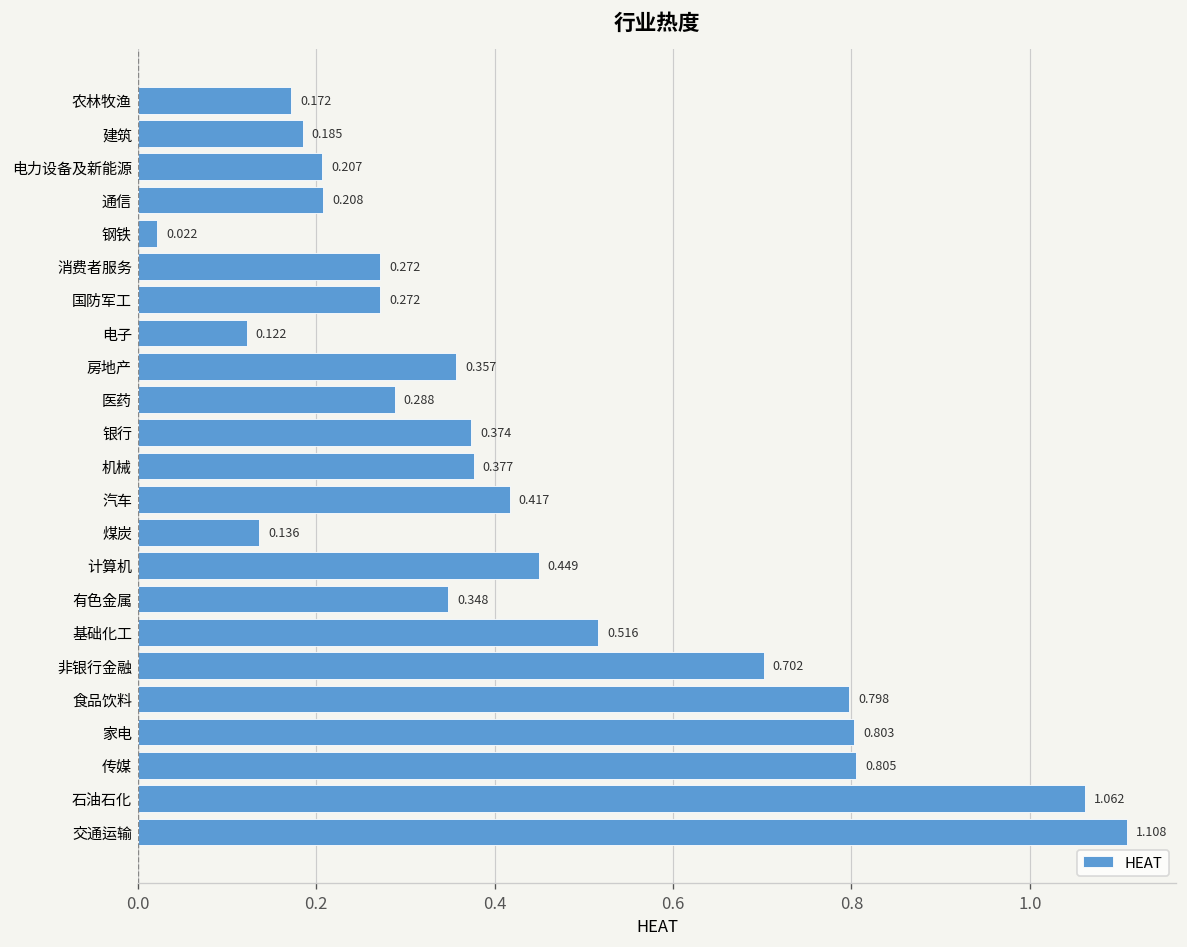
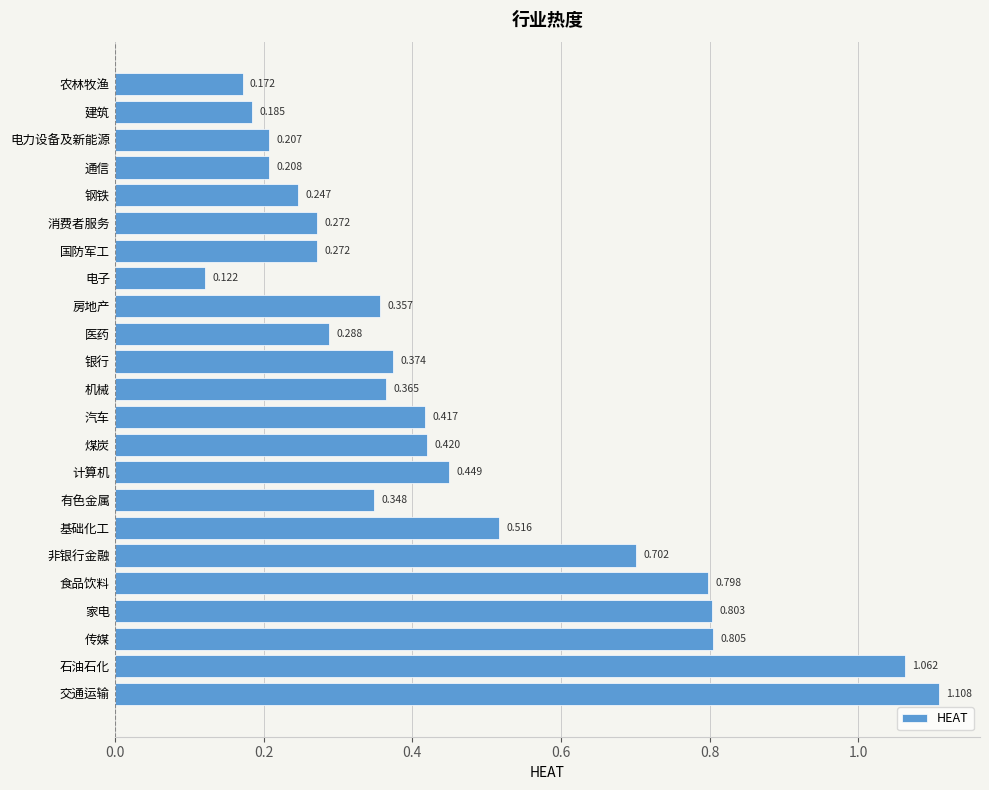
钢铁: 0.022 -> 0.247
机械: 0.377 -> 0.365
煤炭: 0.136 -> 0.420
